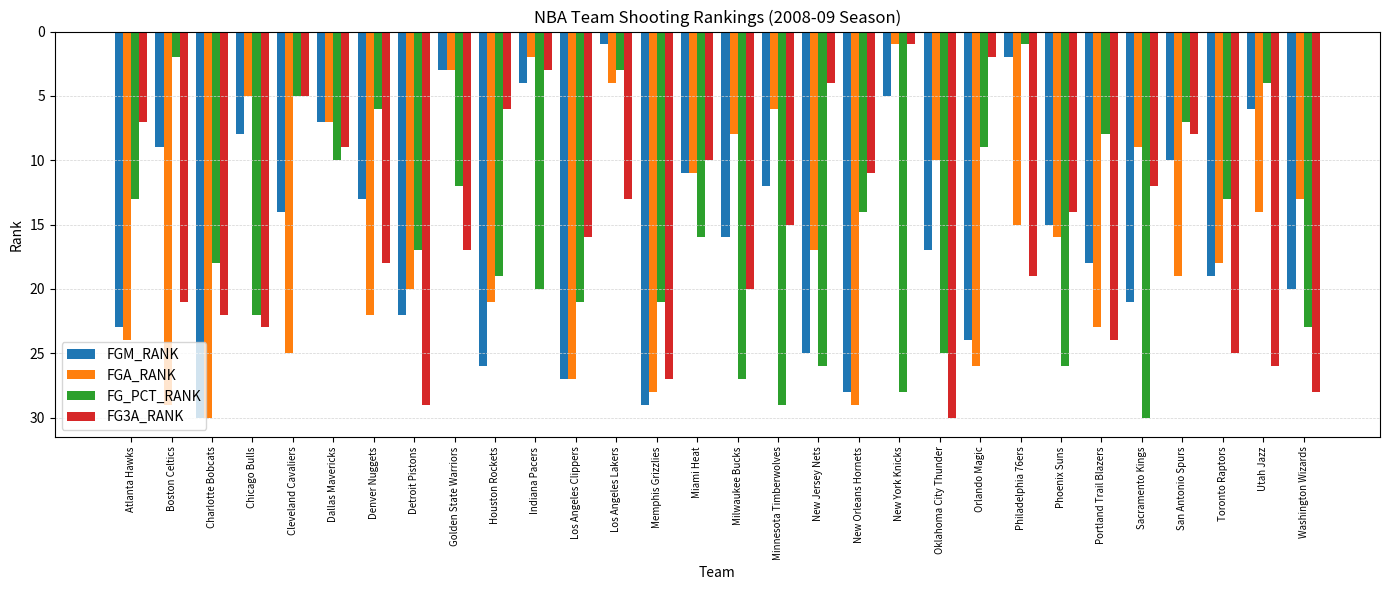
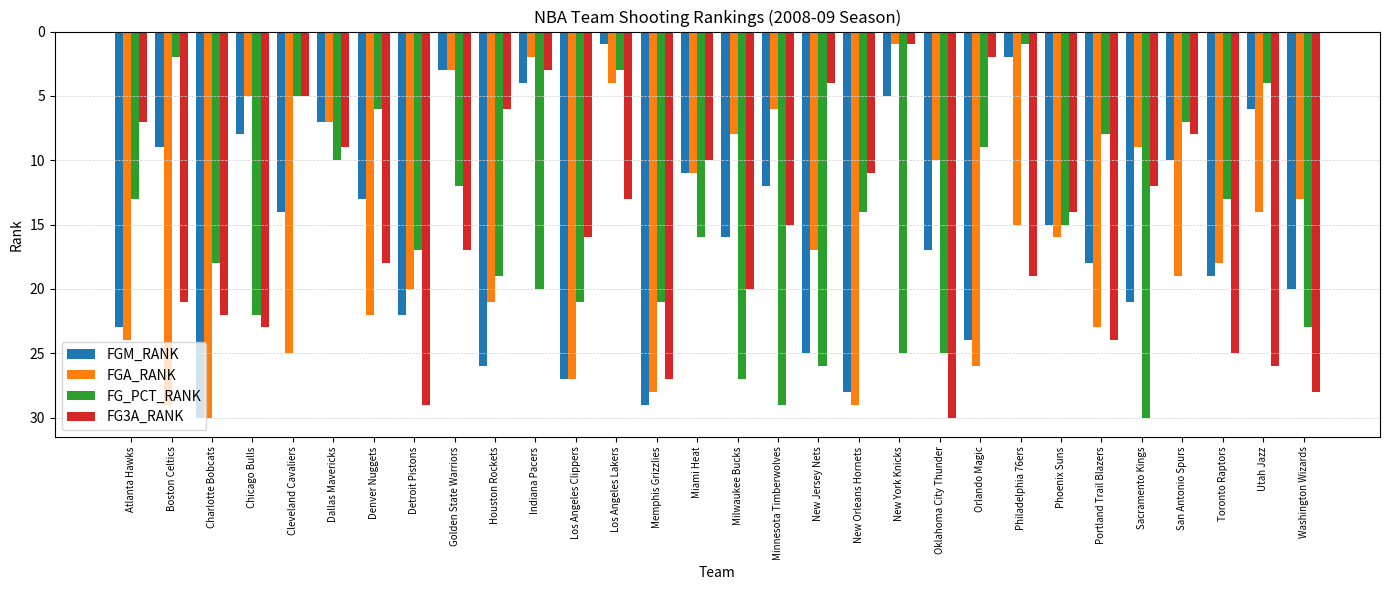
FG_PCT_RANK, New York Knicks: 28 -> 25
FG_PCT_RANK, Phoenix Suns: 26 -> 15
